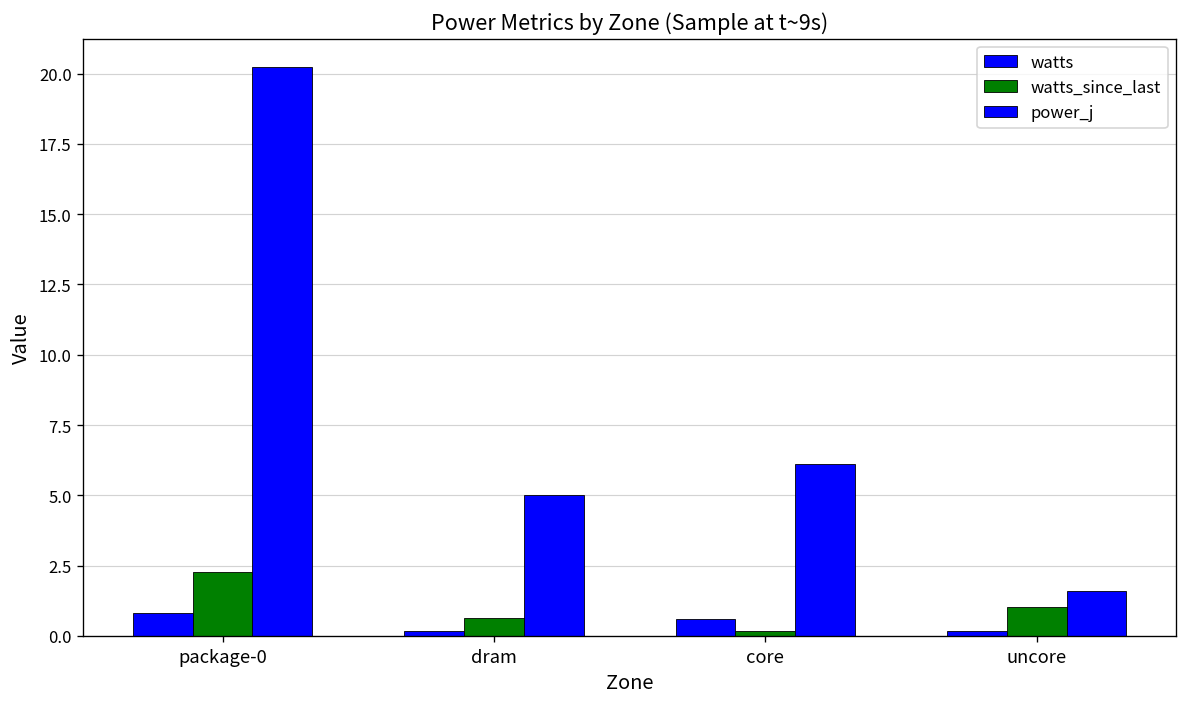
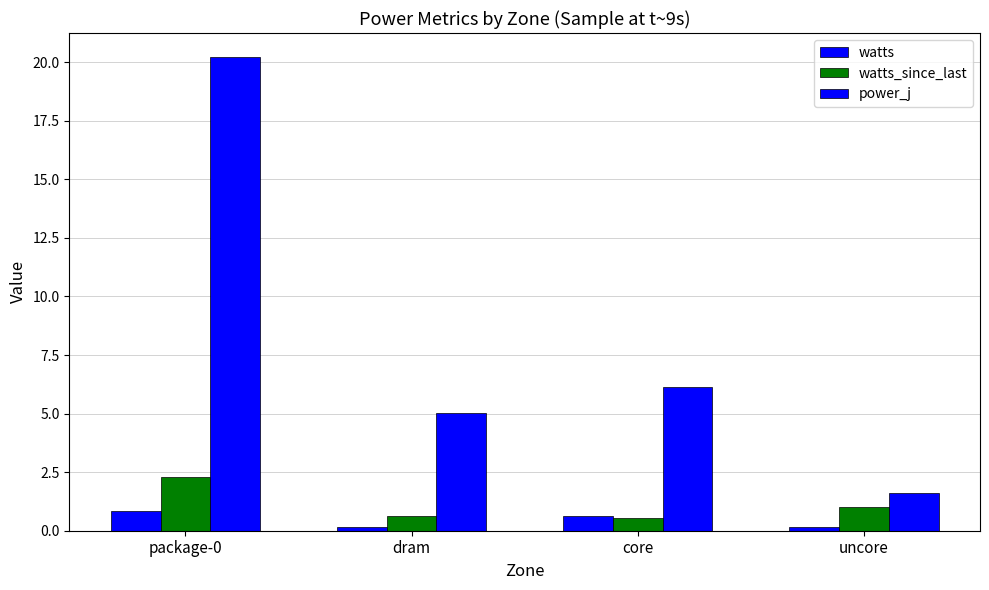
watts_since_last, core: 0.2 -> 0.5
